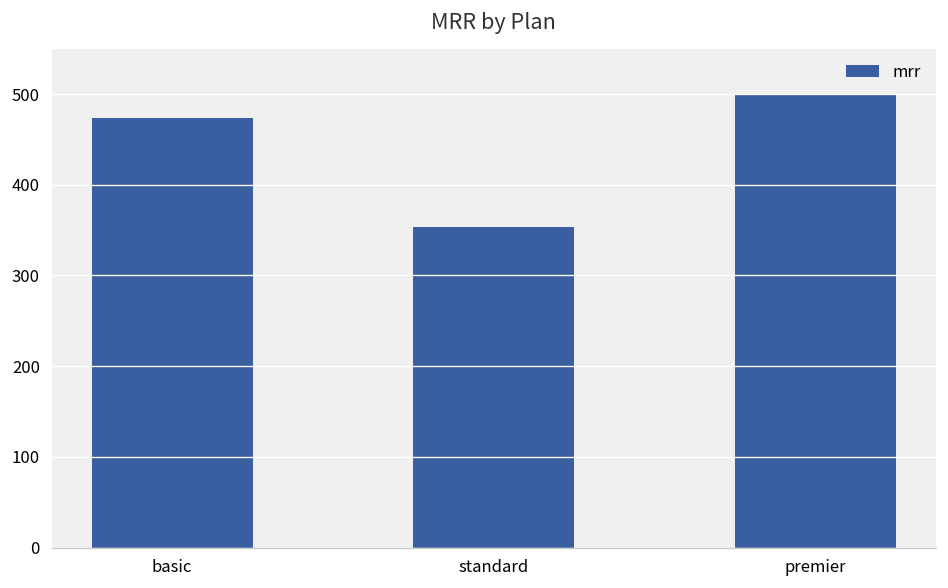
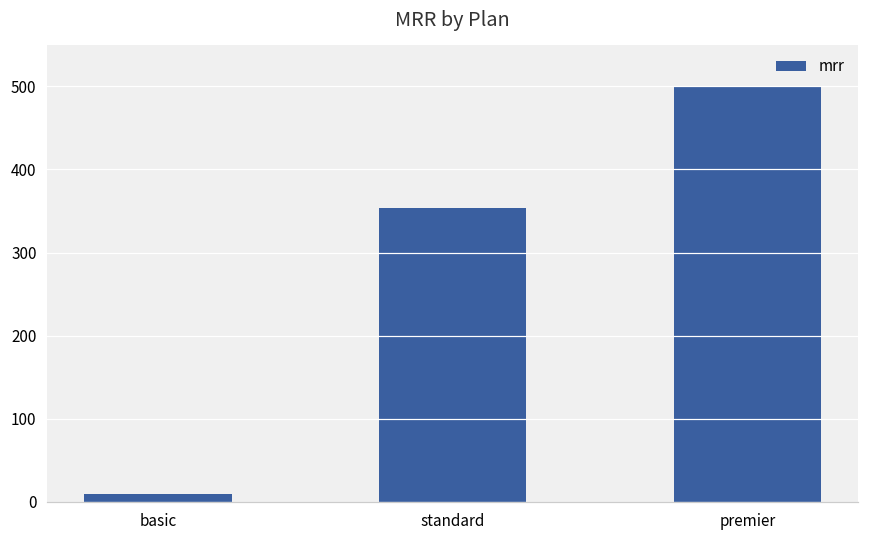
basic: 470 -> 10
